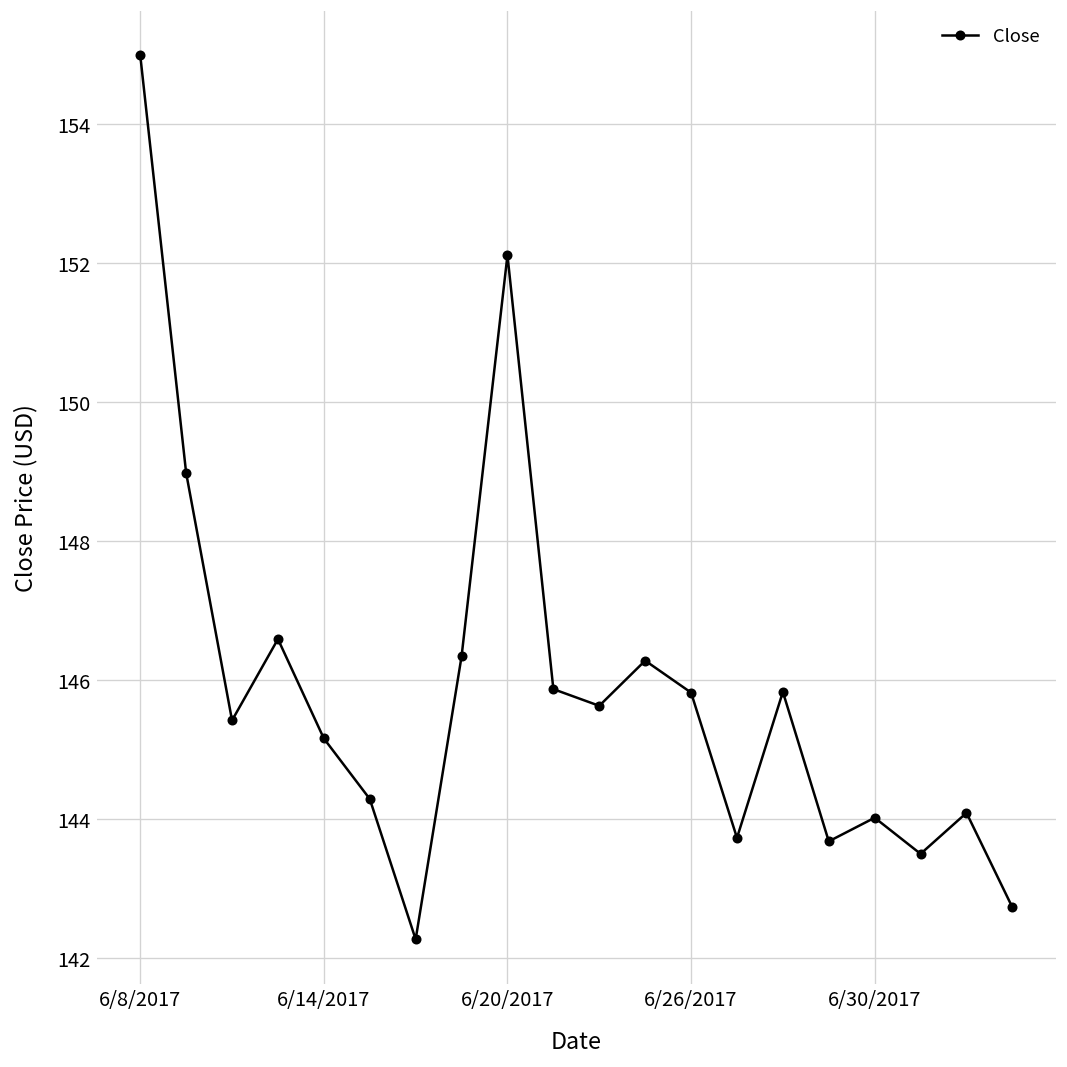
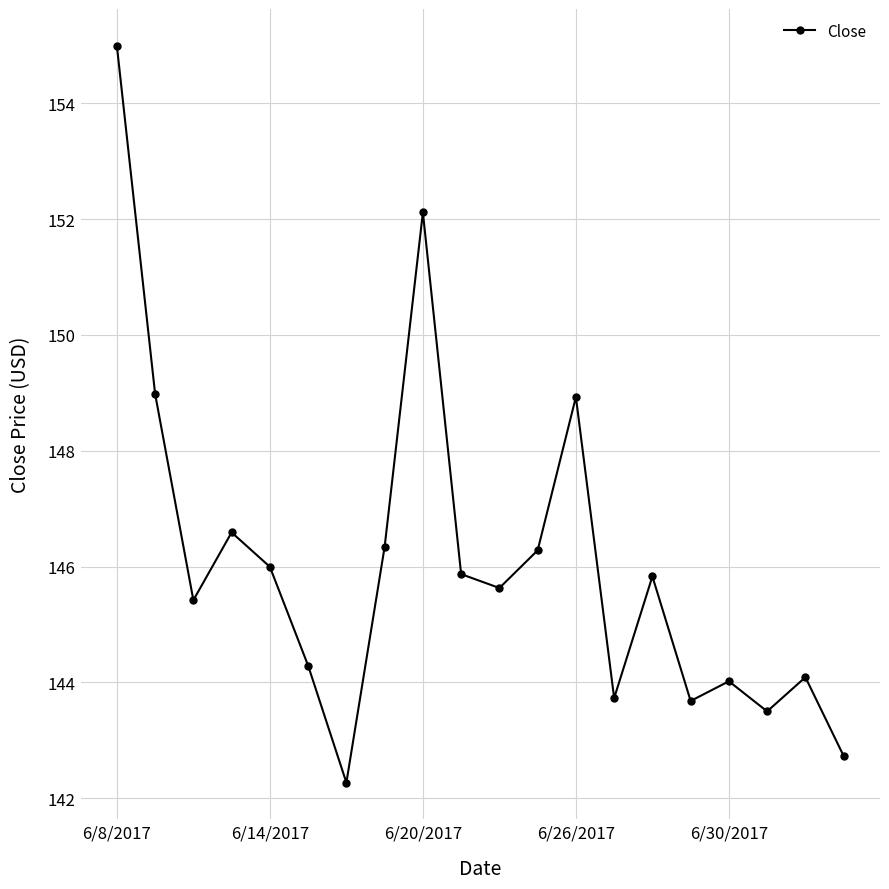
6/14/2017: 145.2 -> 146.0
6/26/2017: 145.8 -> 148.9
